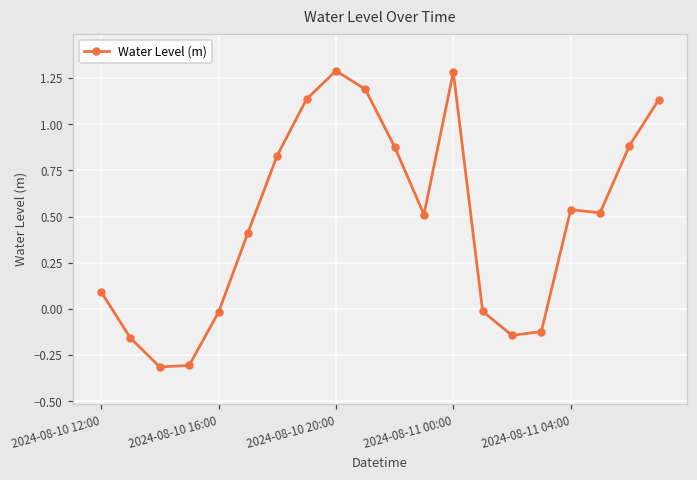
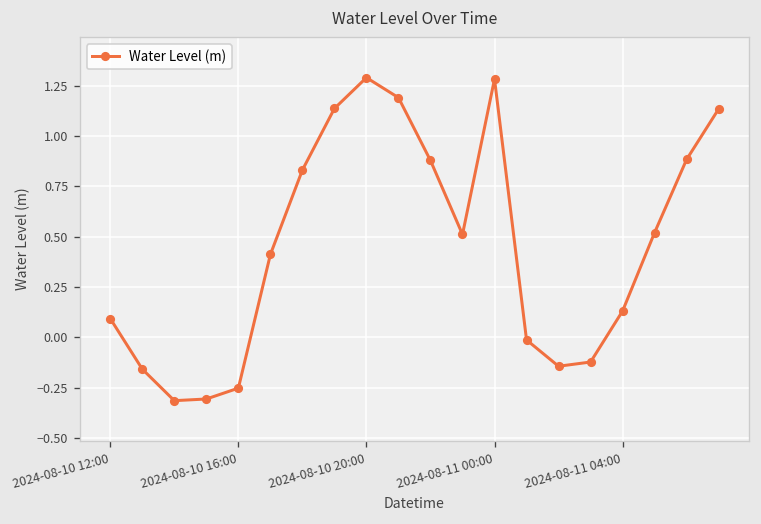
2024-08-10 16:00: -0.02 -> -0.25
2024-08-11 04:00: 0.54 -> 0.13
